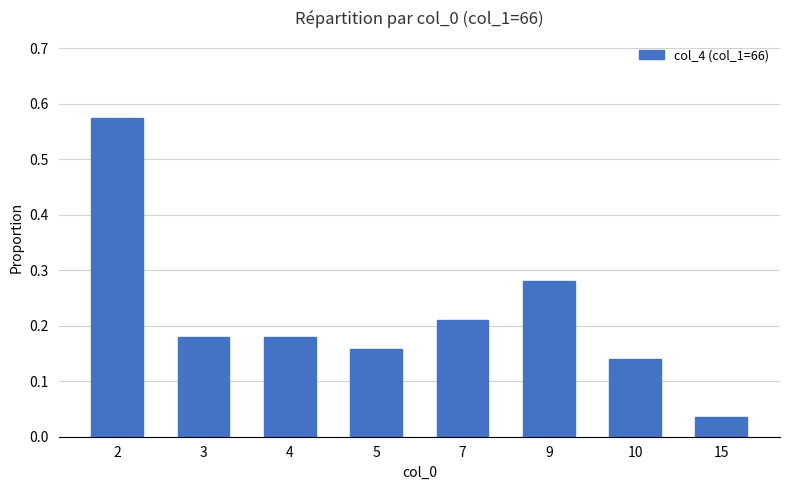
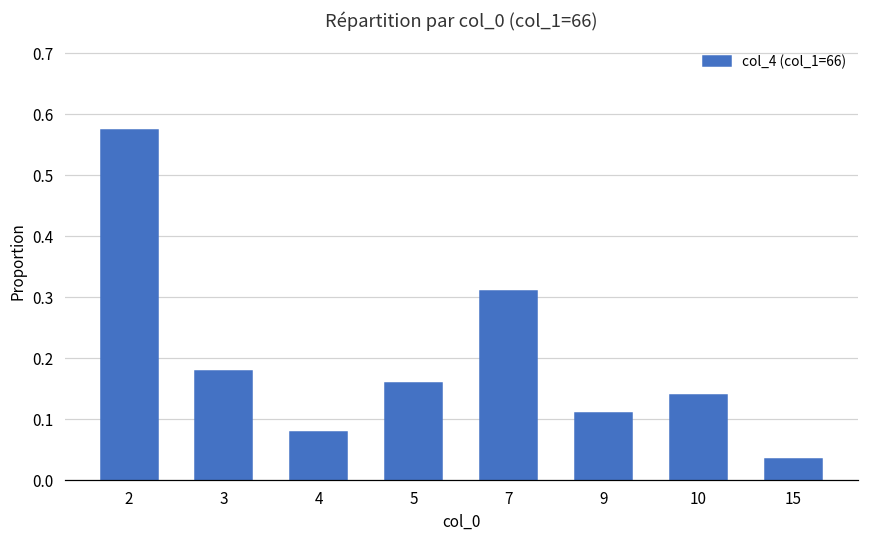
4: 0.18 -> 0.08
7: 0.21 -> 0.31
9: 0.28 -> 0.11
